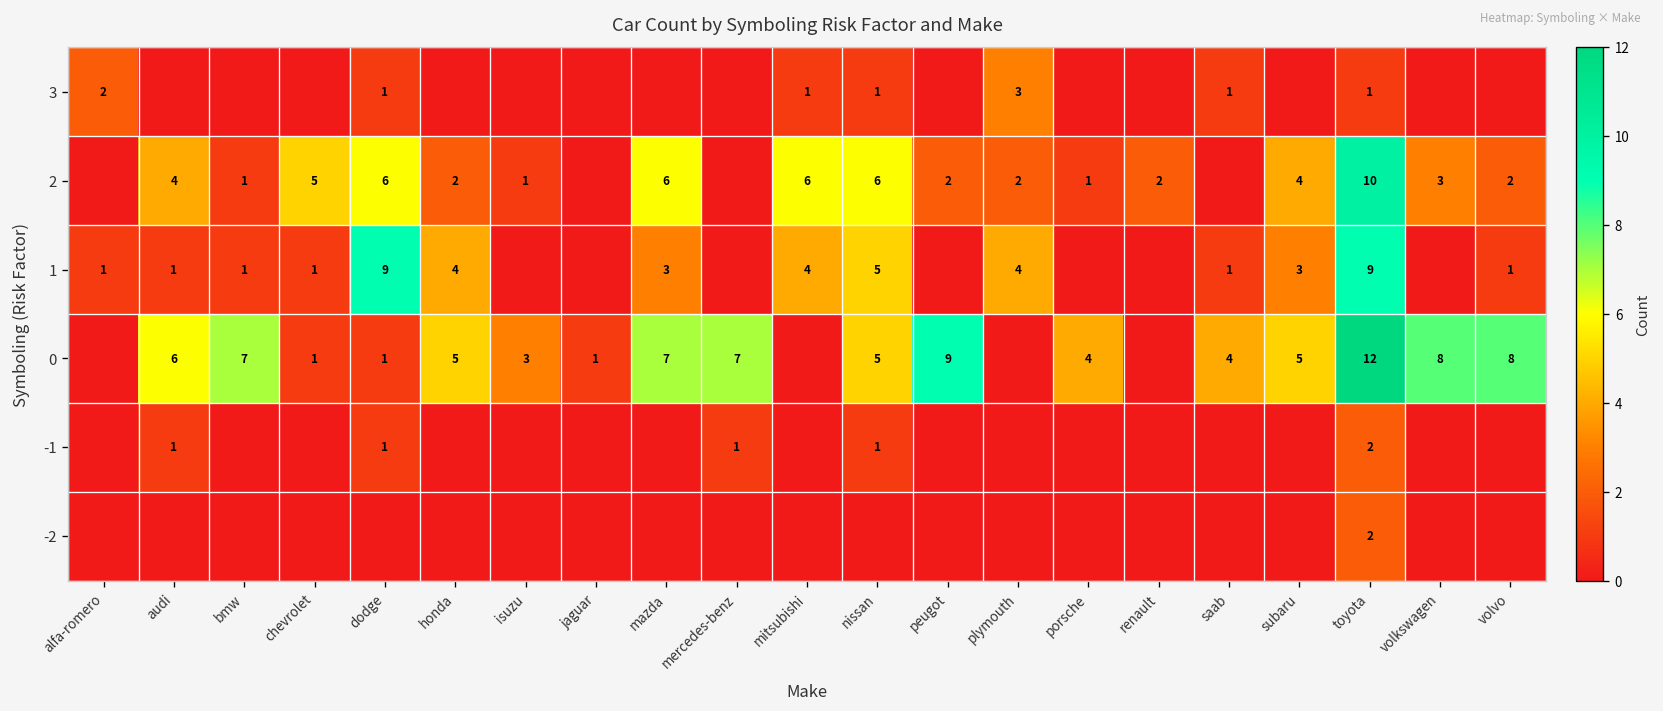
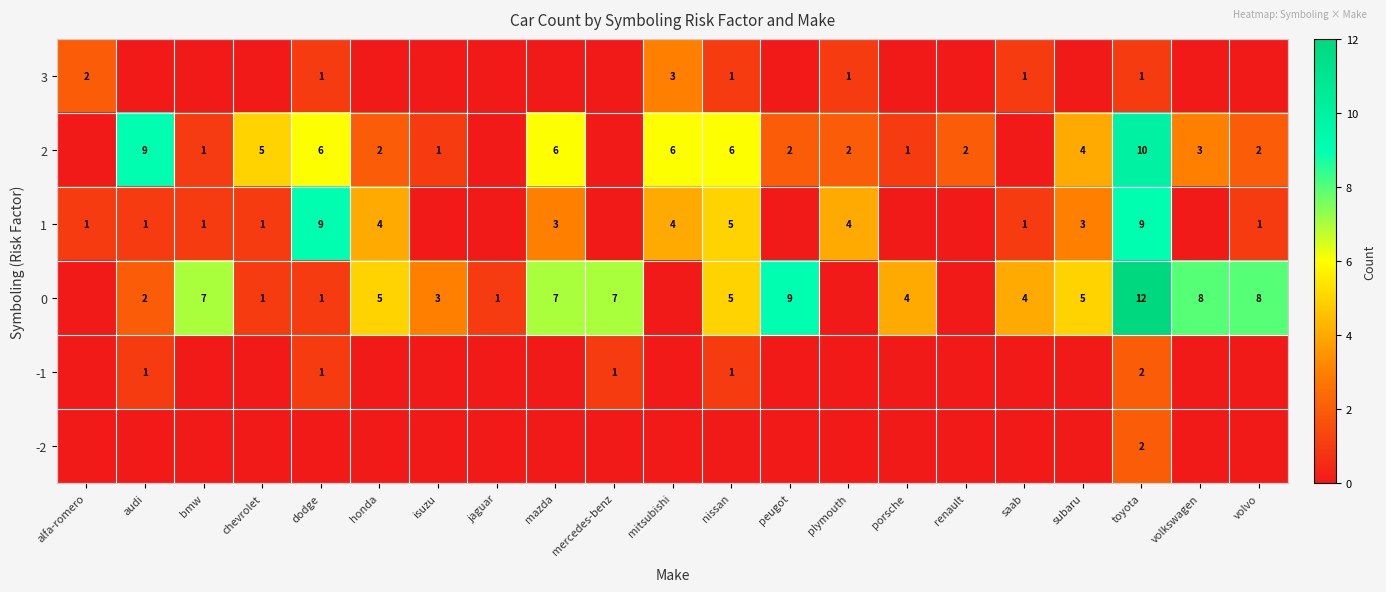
3, mitsubishi: 1 -> 3
3, plymouth: 3 -> 1
2, audi: 4 -> 9
0, audi: 6 -> 2
